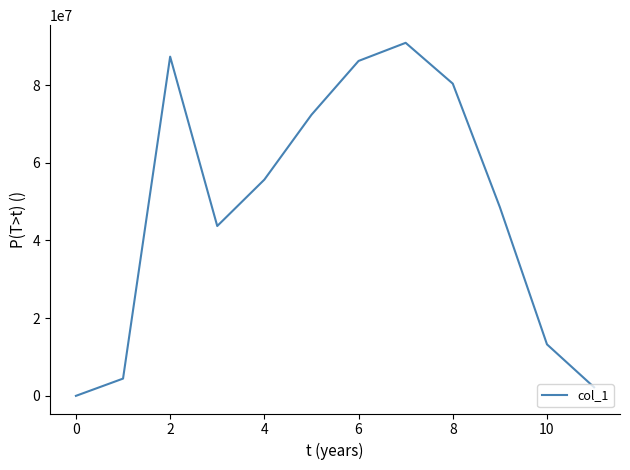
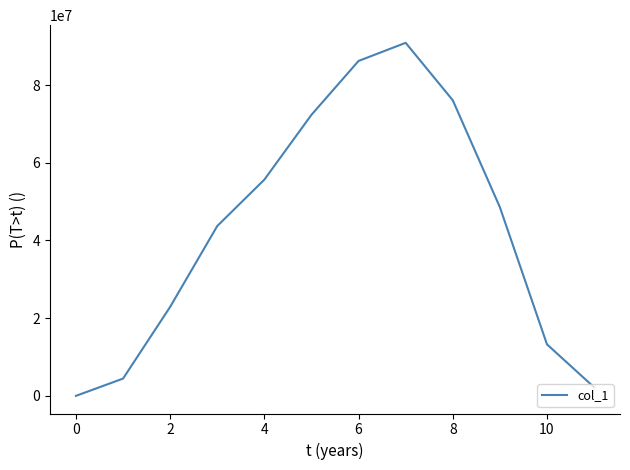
2: 87000000 -> 23000000
8: 80000000 -> 76000000
